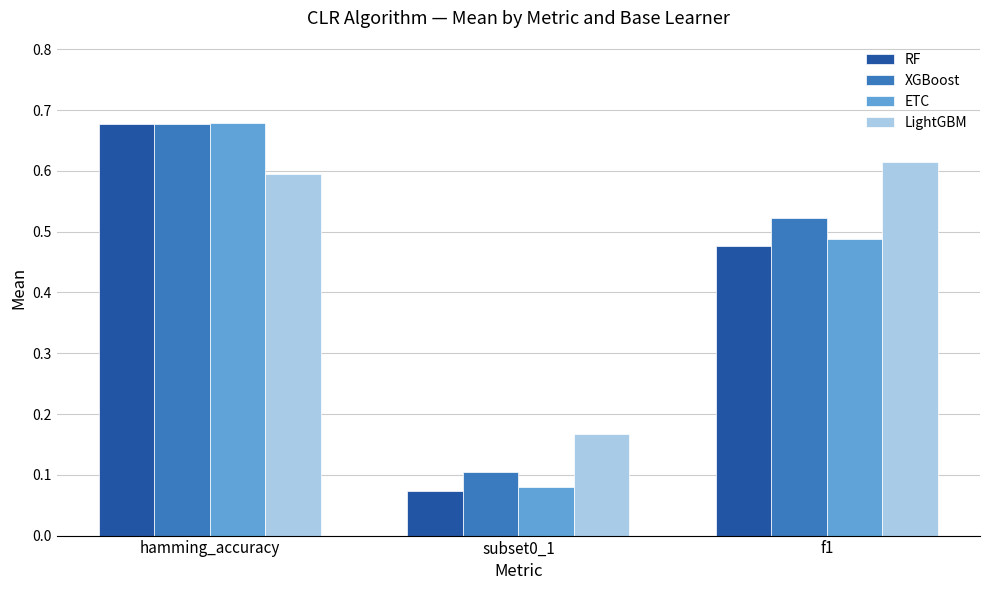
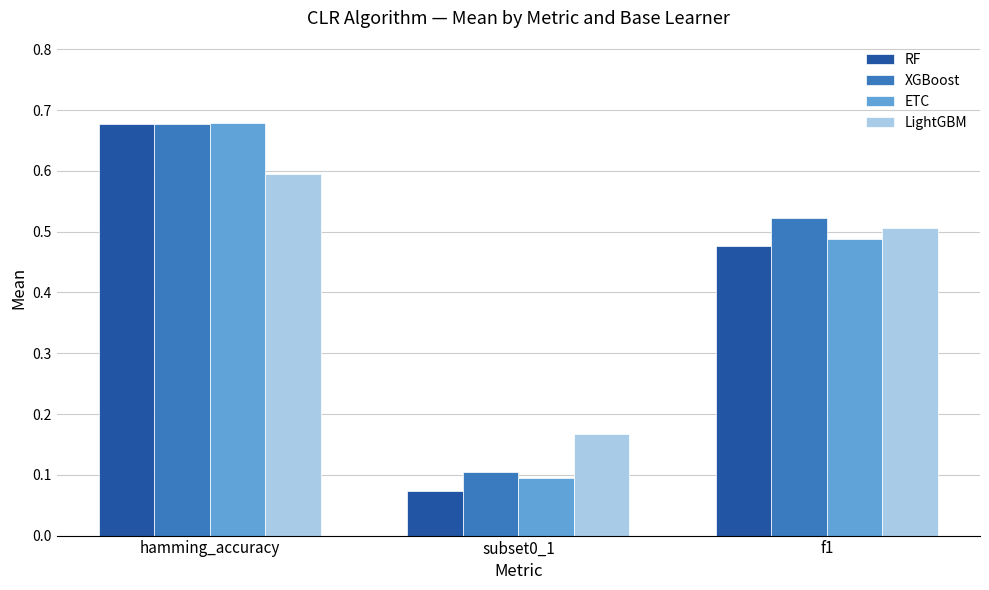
ETC, subset0_1: 0.08 -> 0.09
LightGBM, f1: 0.61 -> 0.51
